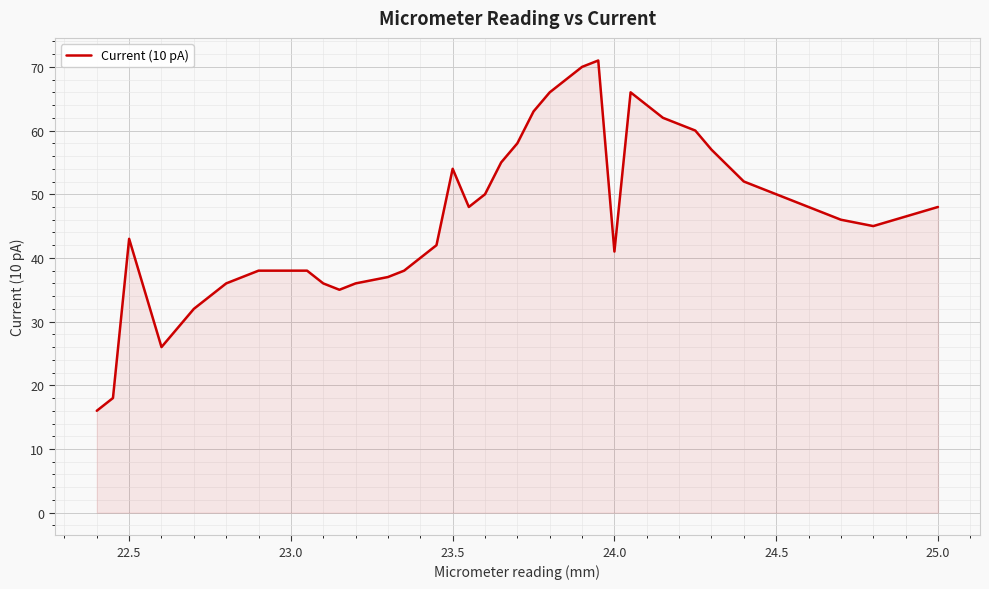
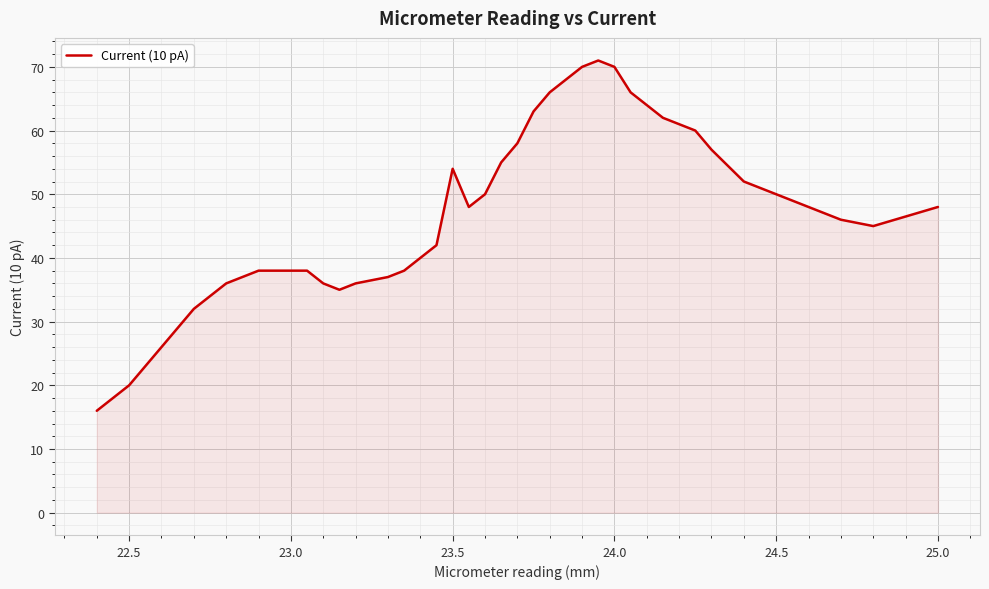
22.5: 43 -> 20
24.0: 41 -> 70
